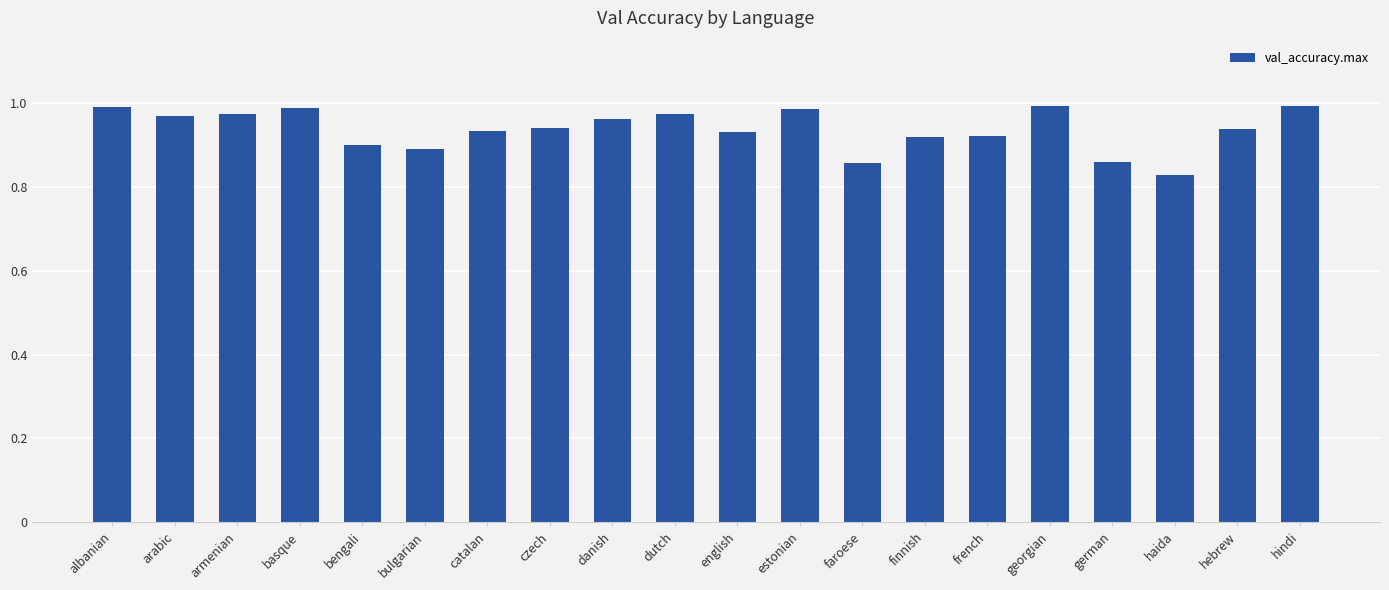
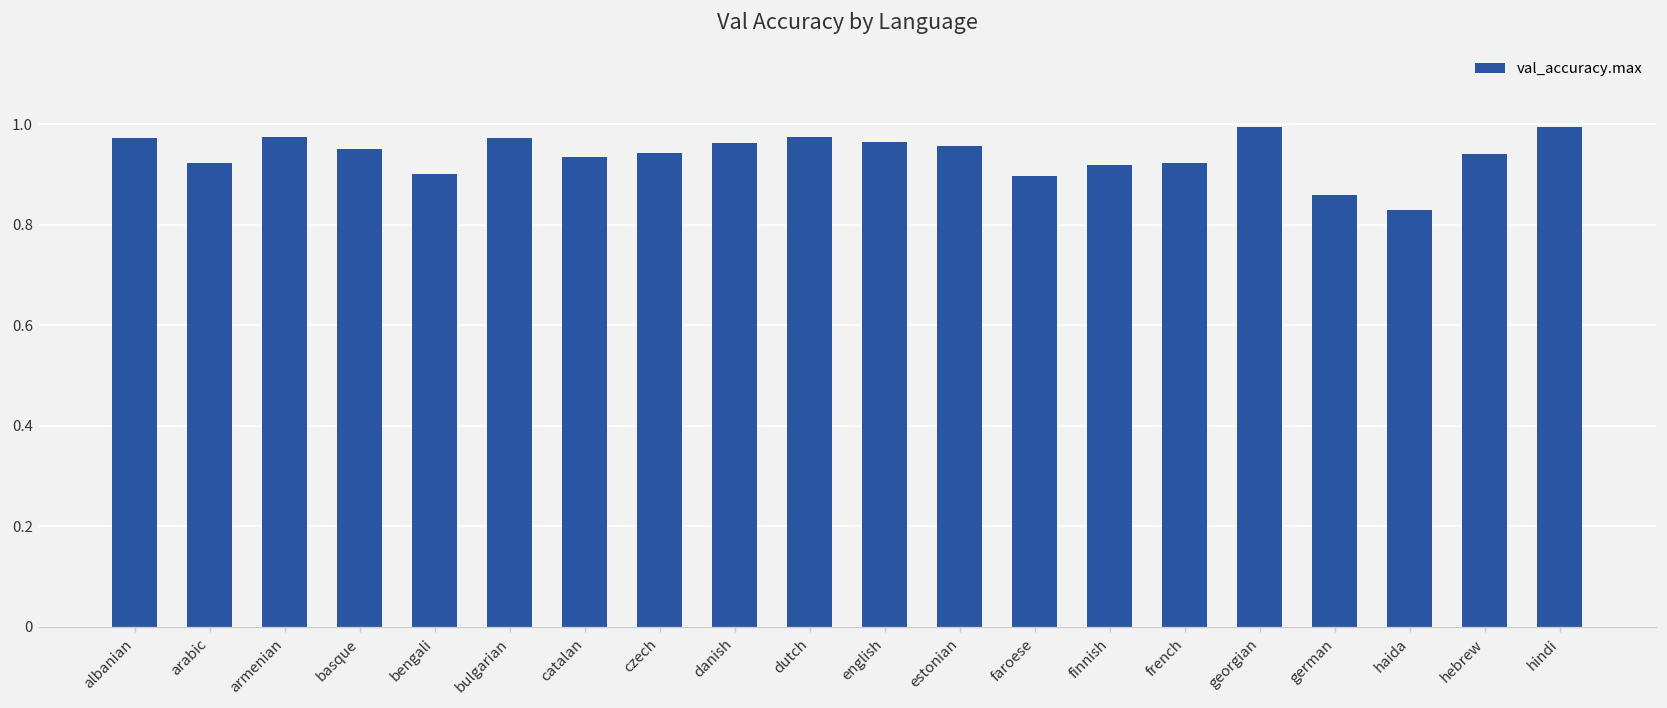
albanian: 0.99 -> 0.97
arabic: 0.97 -> 0.92
basque: 0.99 -> 0.95
bulgarian: 0.89 -> 0.97
english: 0.93 -> 0.96
estonian: 0.99 -> 0.96
faroese: 0.86 -> 0.90
